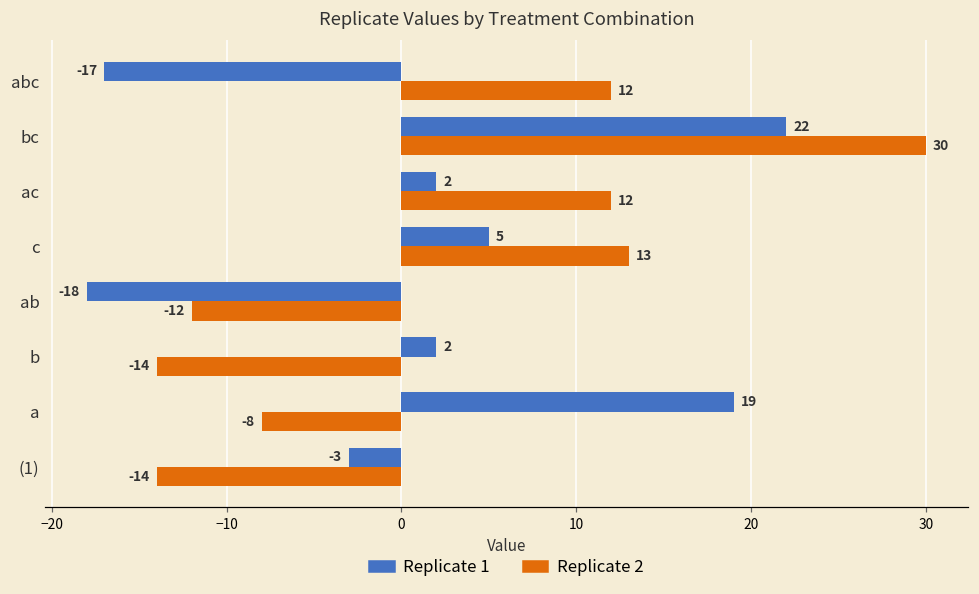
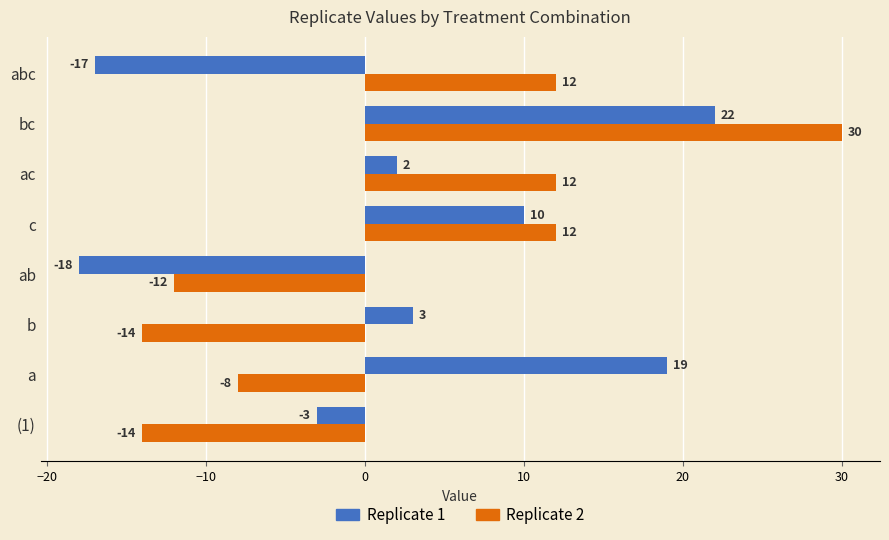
Replicate 1, c: 5 -> 10
Replicate 2, c: 13 -> 12
Replicate 1, b: 2 -> 3
